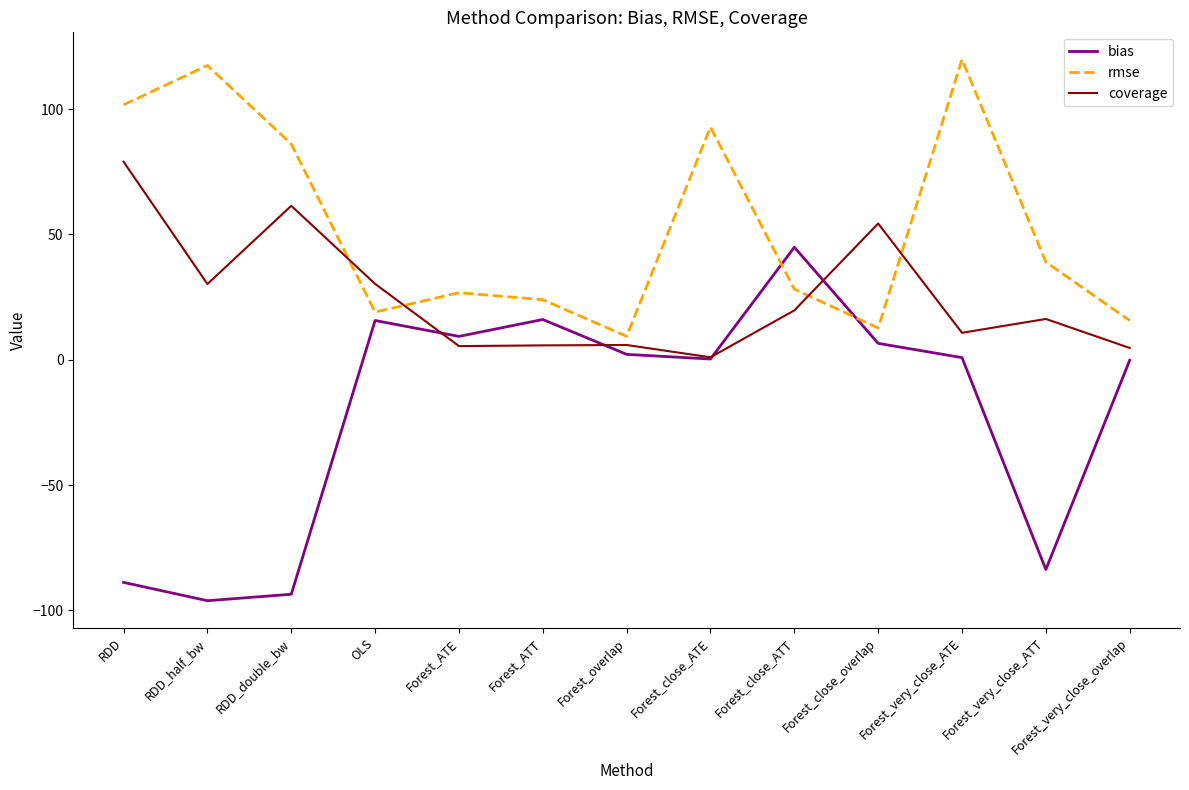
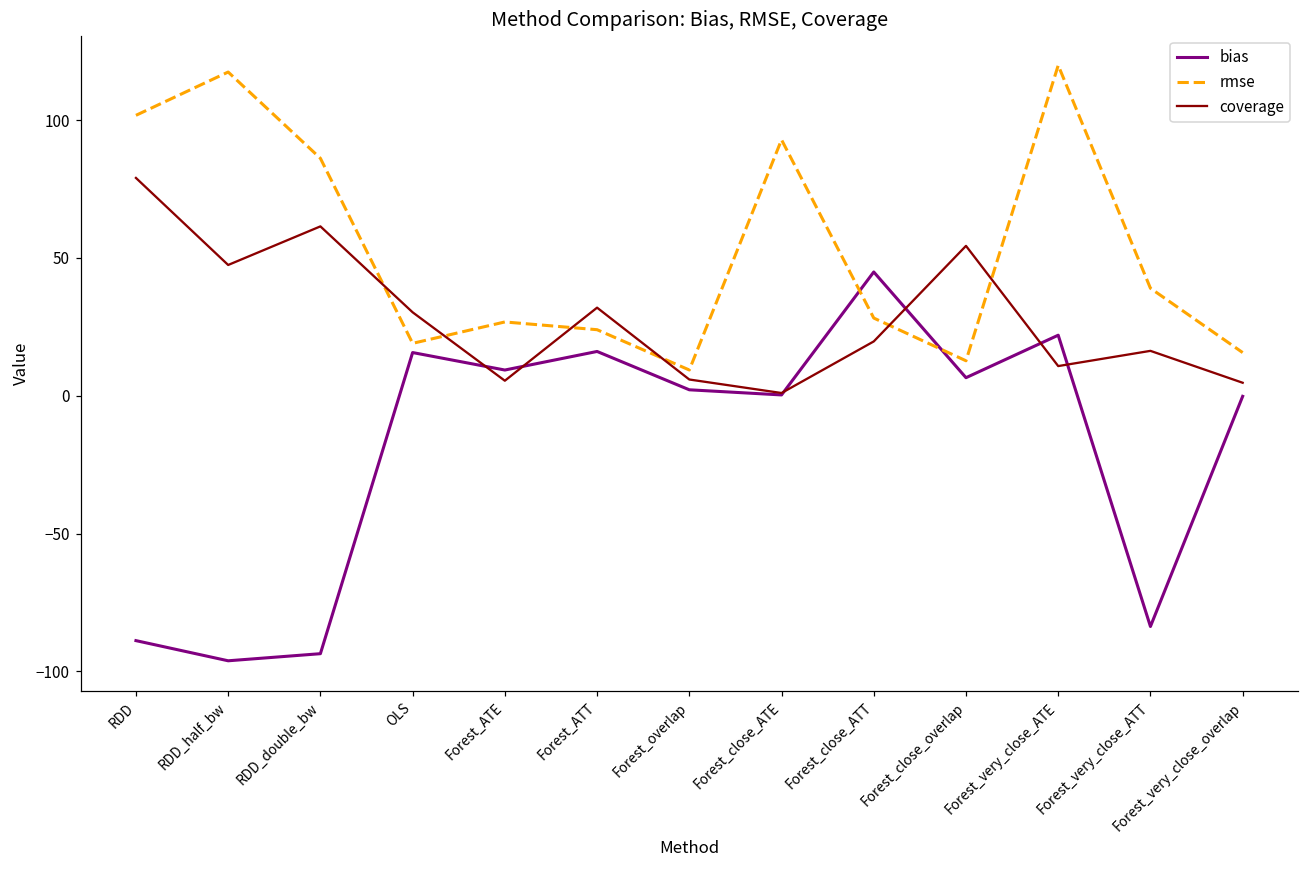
coverage, RDD_half_bw: 30 -> 47
coverage, Forest_ATT: 6 -> 32
bias, Forest_very_close_ATE: 1 -> 22
